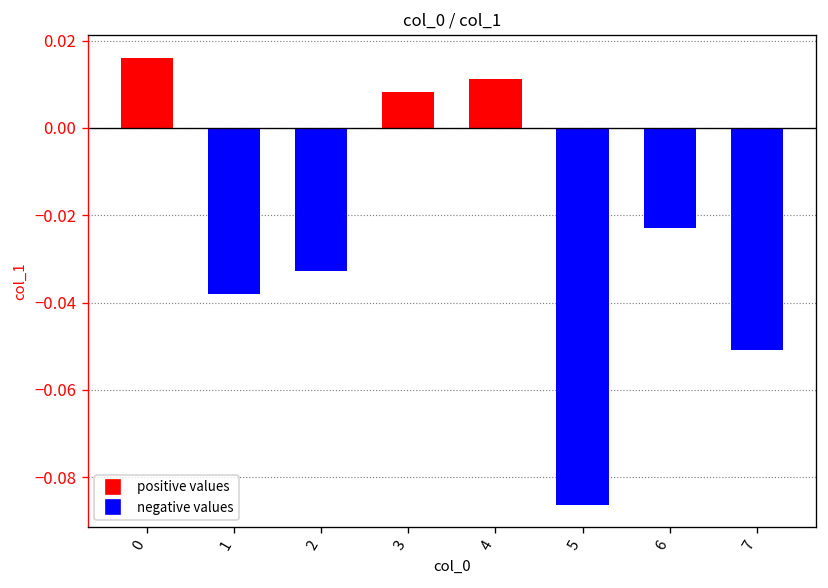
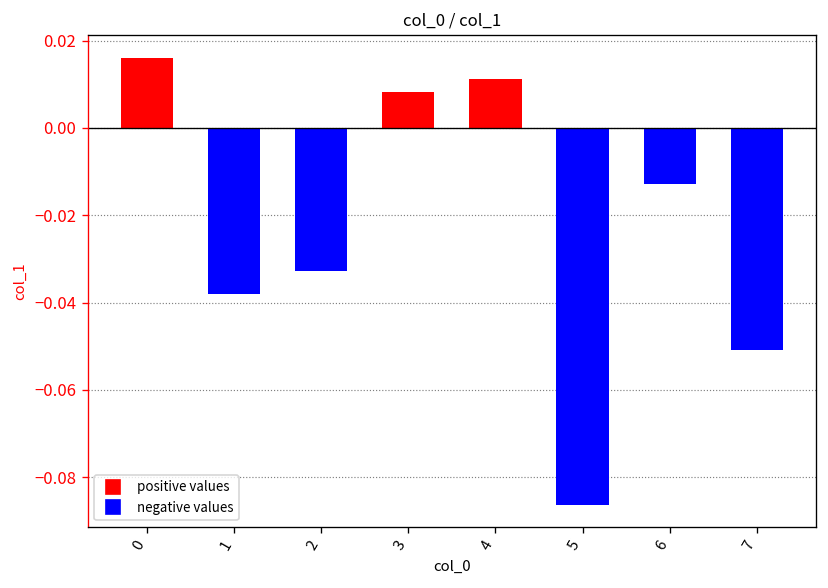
6: -0.023 -> -0.013
